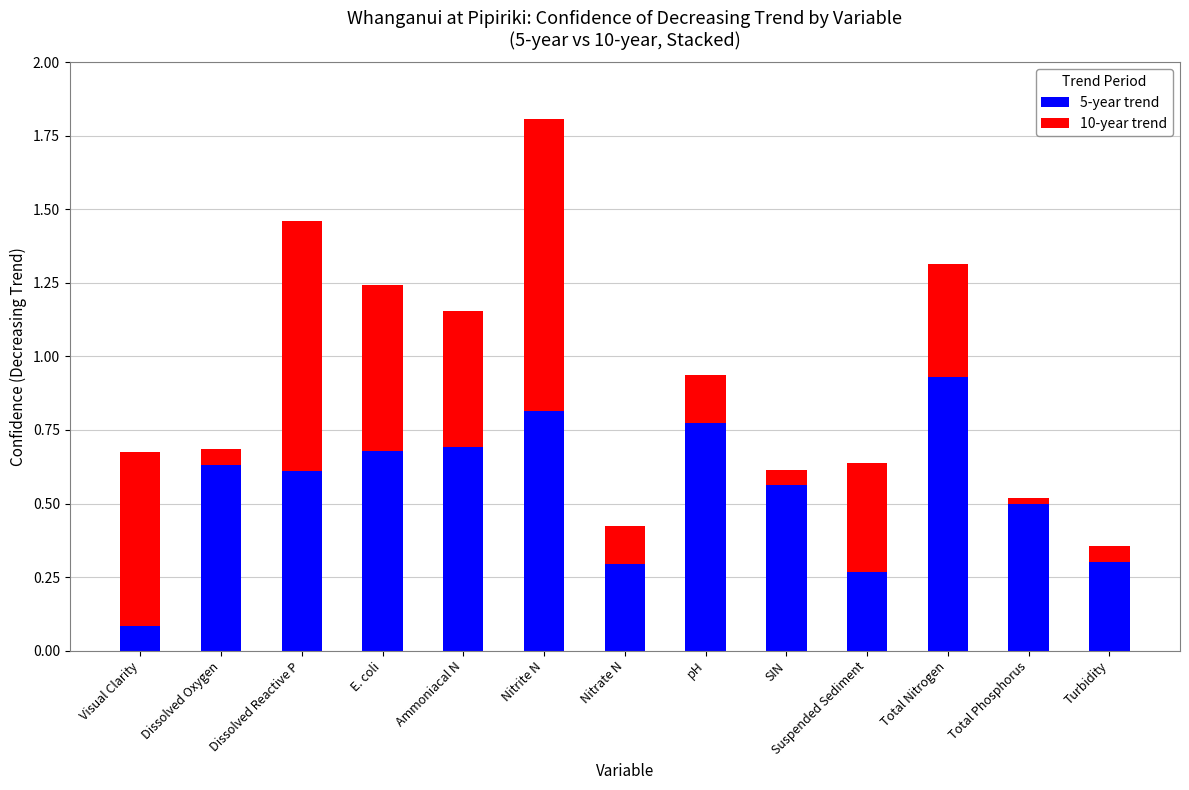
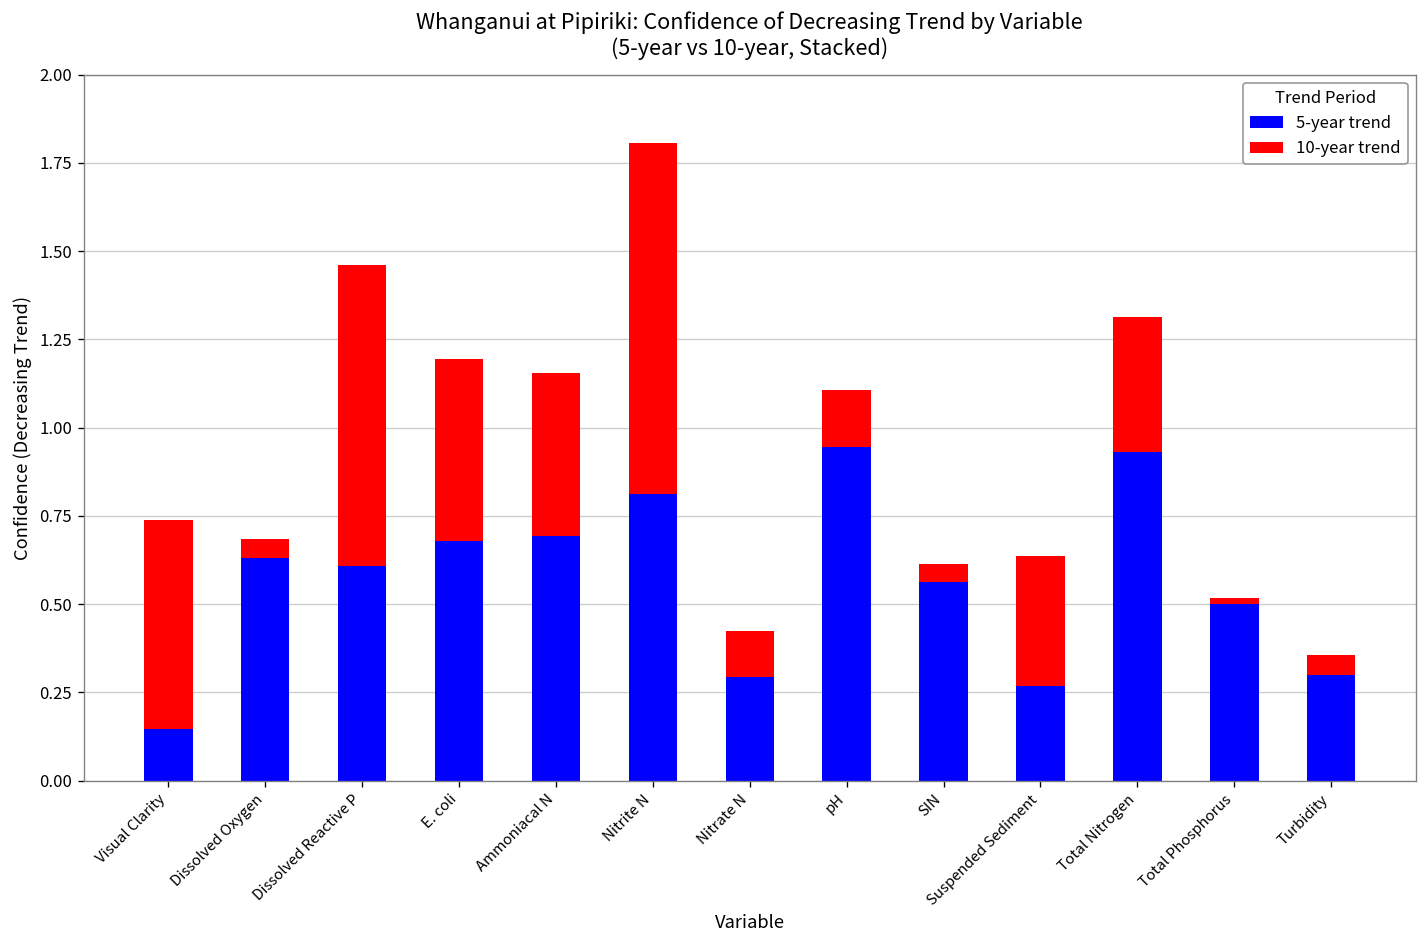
5-year trend, Visual Clarity: 0.08 -> 0.15
10-year trend, E. coli: 0.57 -> 0.52
5-year trend, pH: 0.78 -> 0.95
